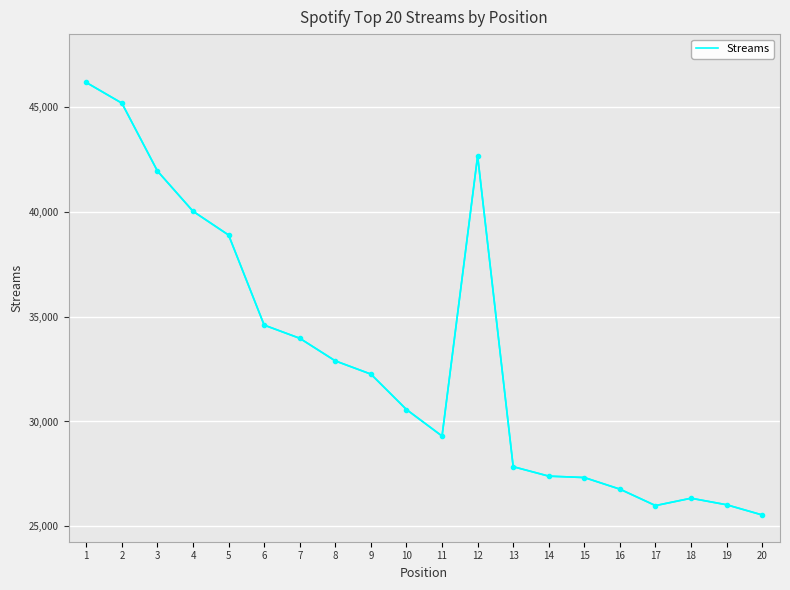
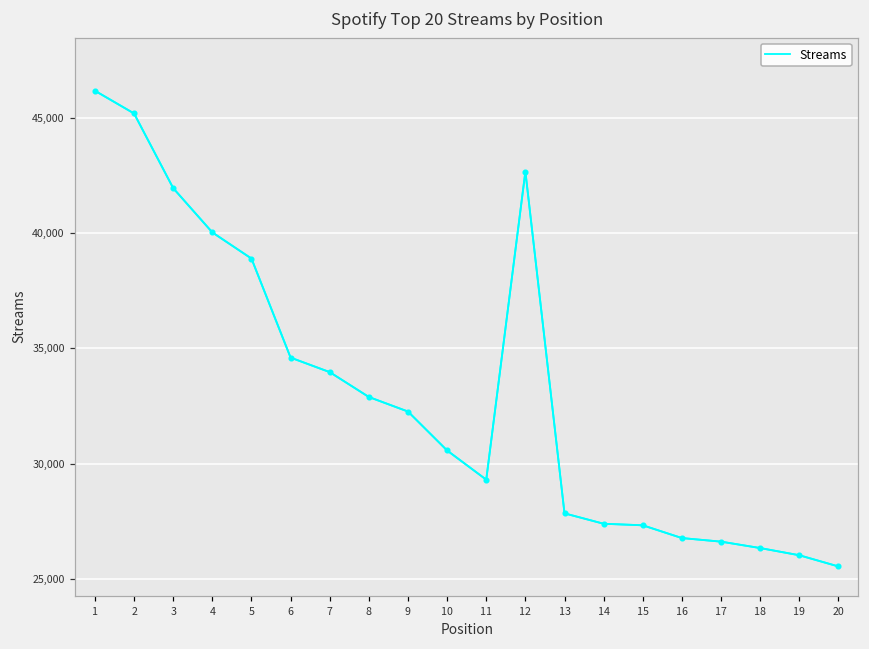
17: 26,000 -> 26,600
